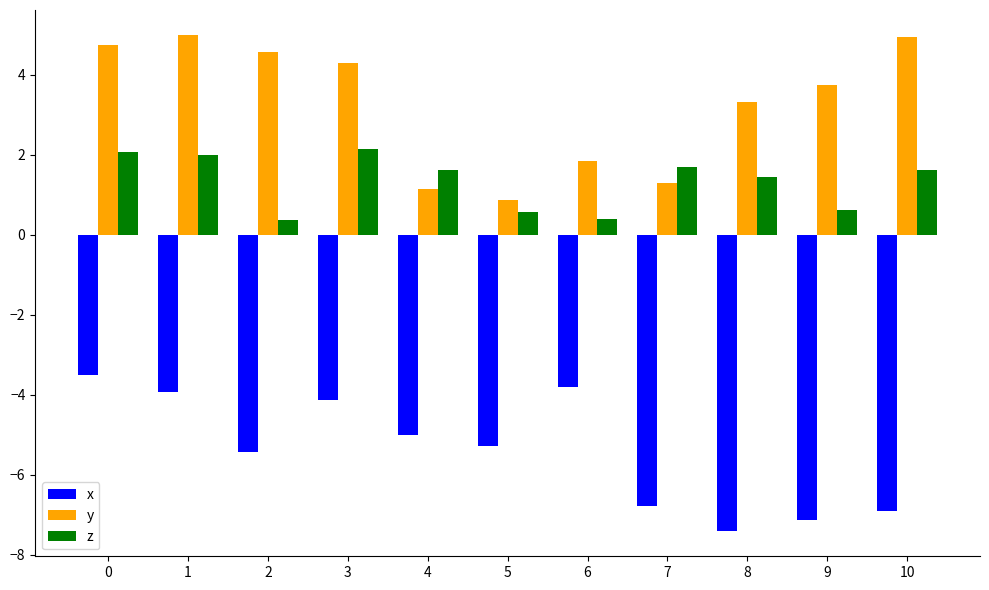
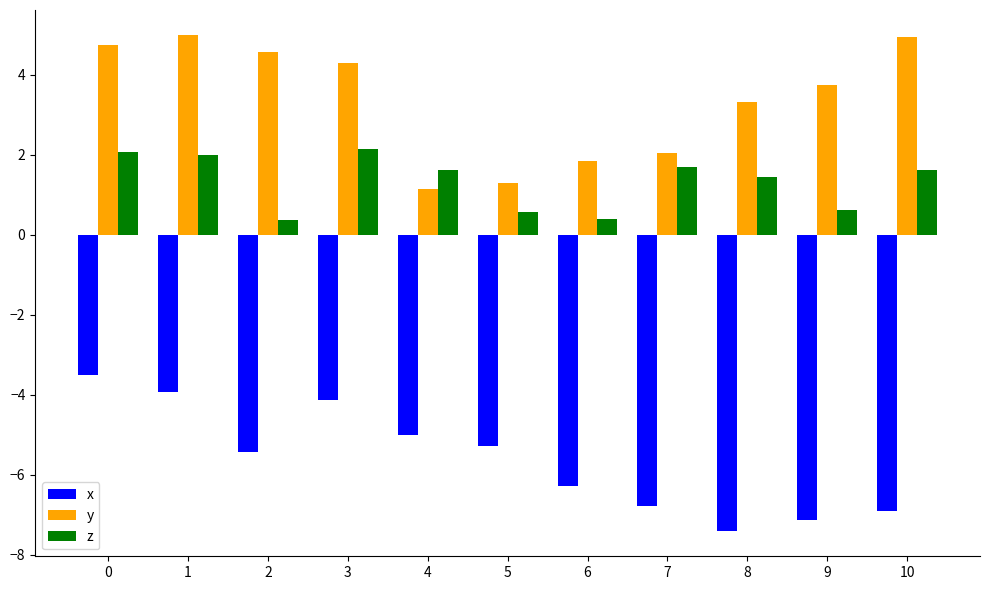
y, 5: 0.9 -> 1.3
x, 6: -3.8 -> -6.3
y, 7: 1.3 -> 2.0
